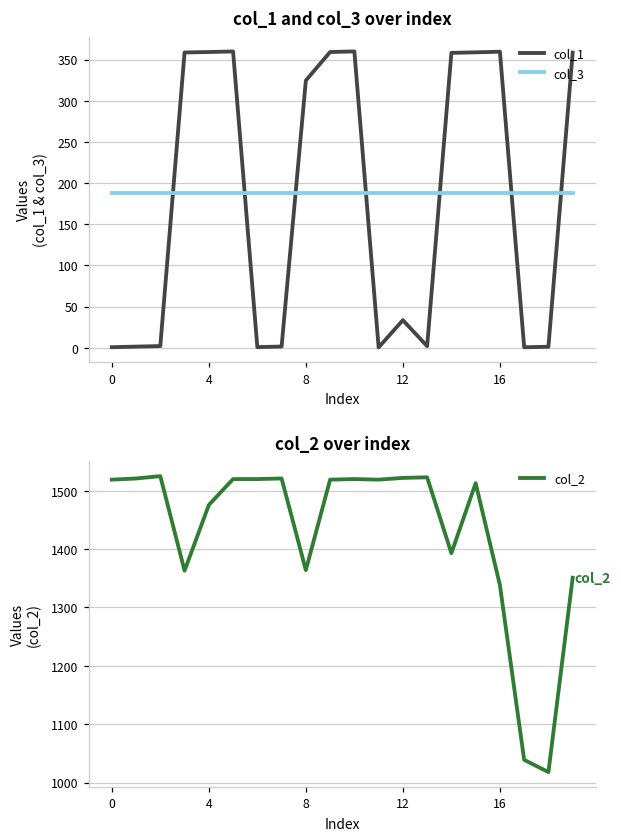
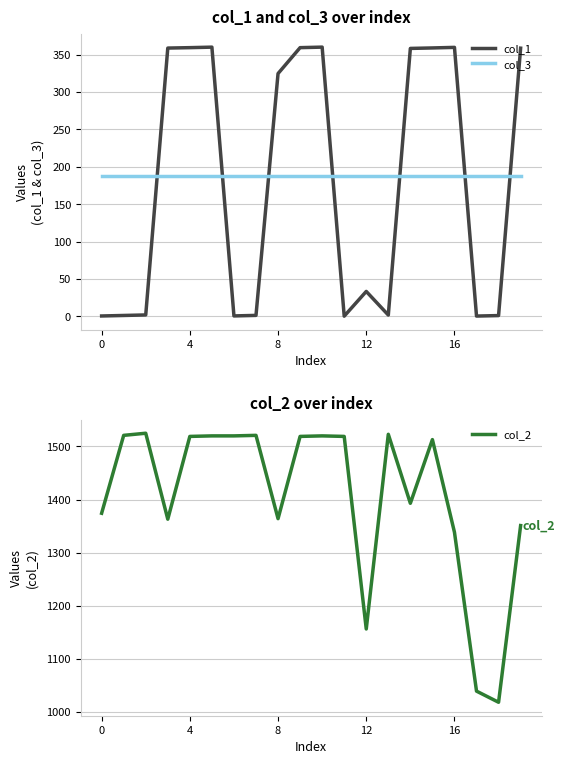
col_2 over index, 0: 1520 -> 1370
col_2 over index, 4: 1480 -> 1520
col_2 over index, 12: 1520 -> 1160
